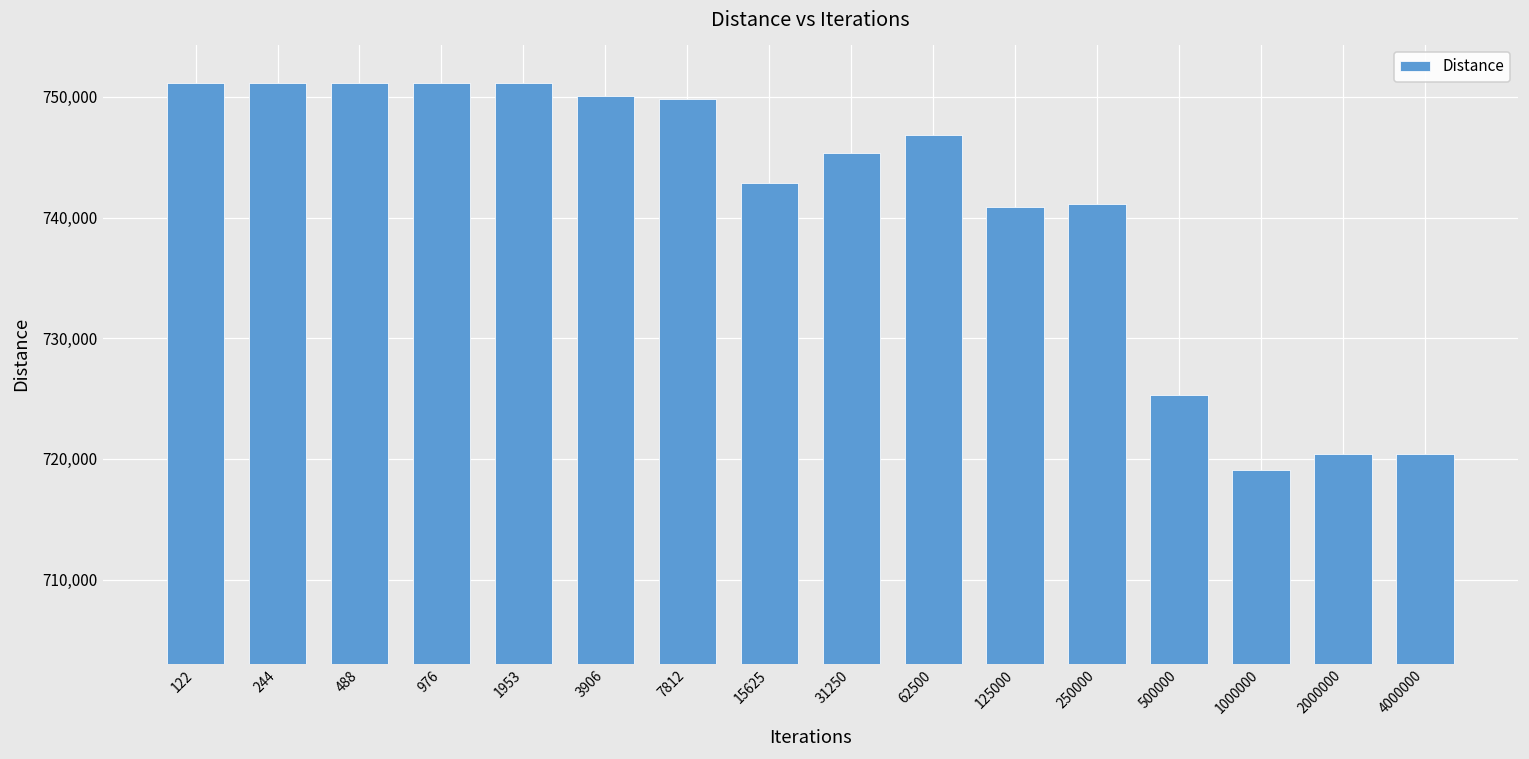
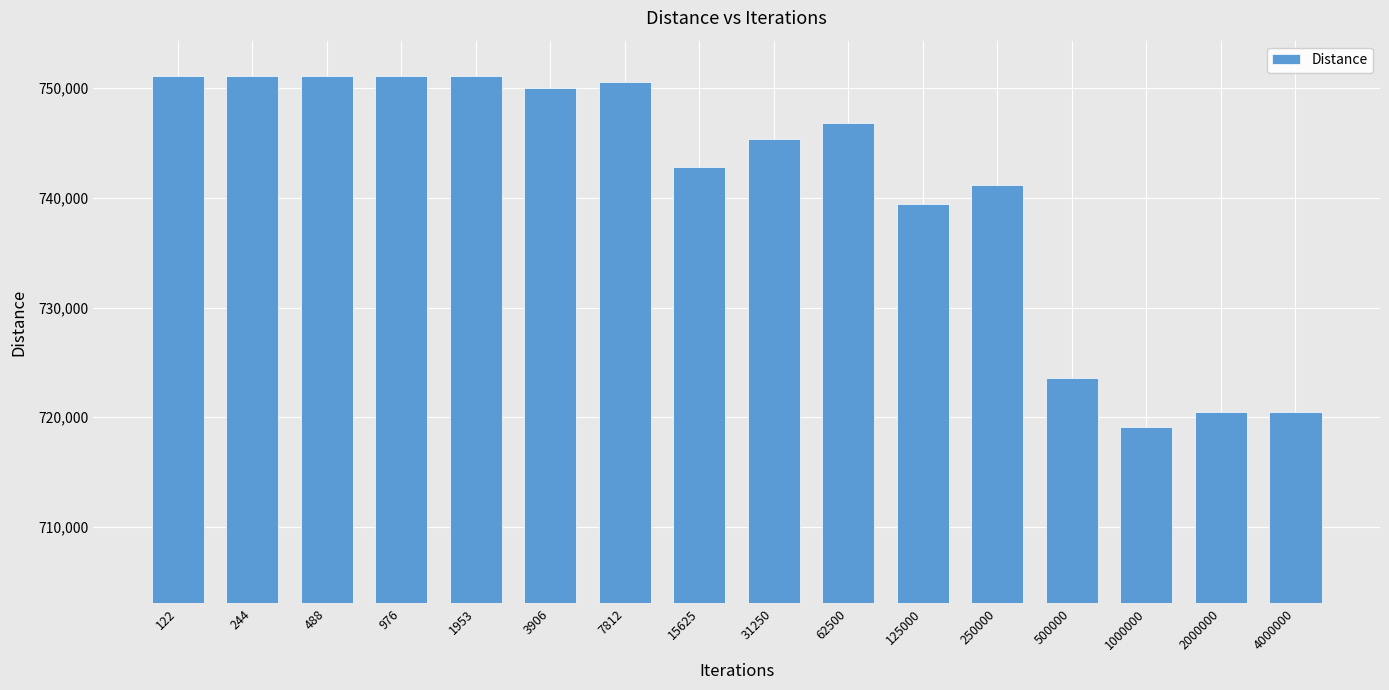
7812: 749,800 -> 750,500
125000: 740,800 -> 739,400
500000: 725,300 -> 723,600
